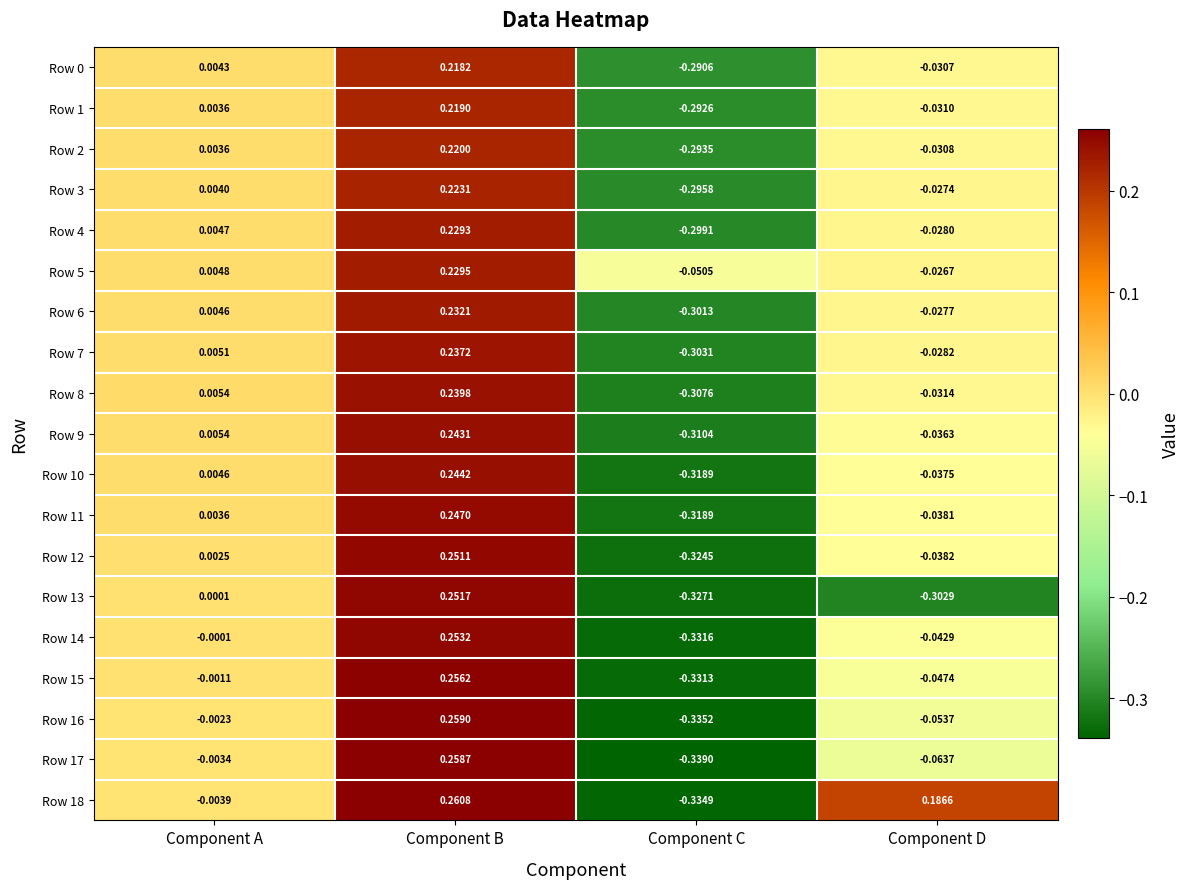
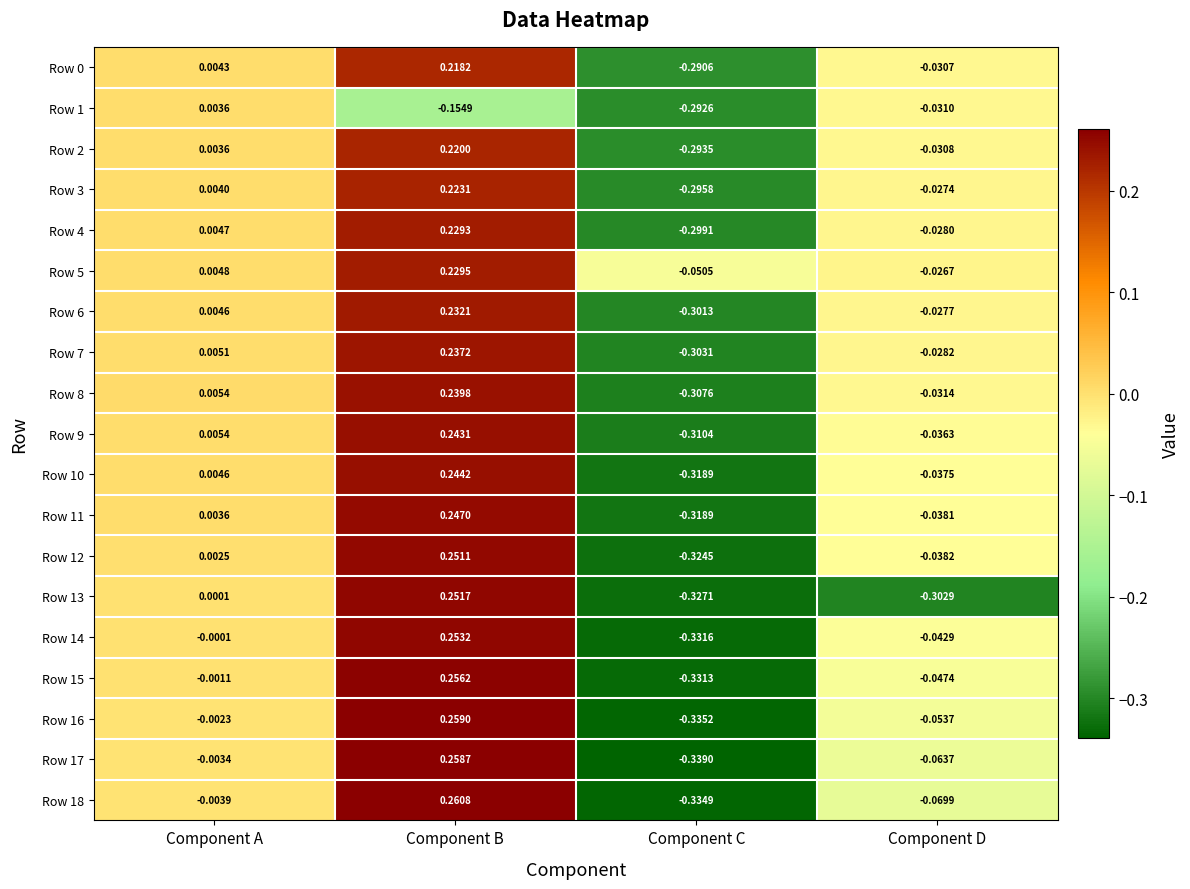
Row 1, Component B: 0.2190 -> -0.1549
Row 18, Component D: 0.1866 -> -0.0699
